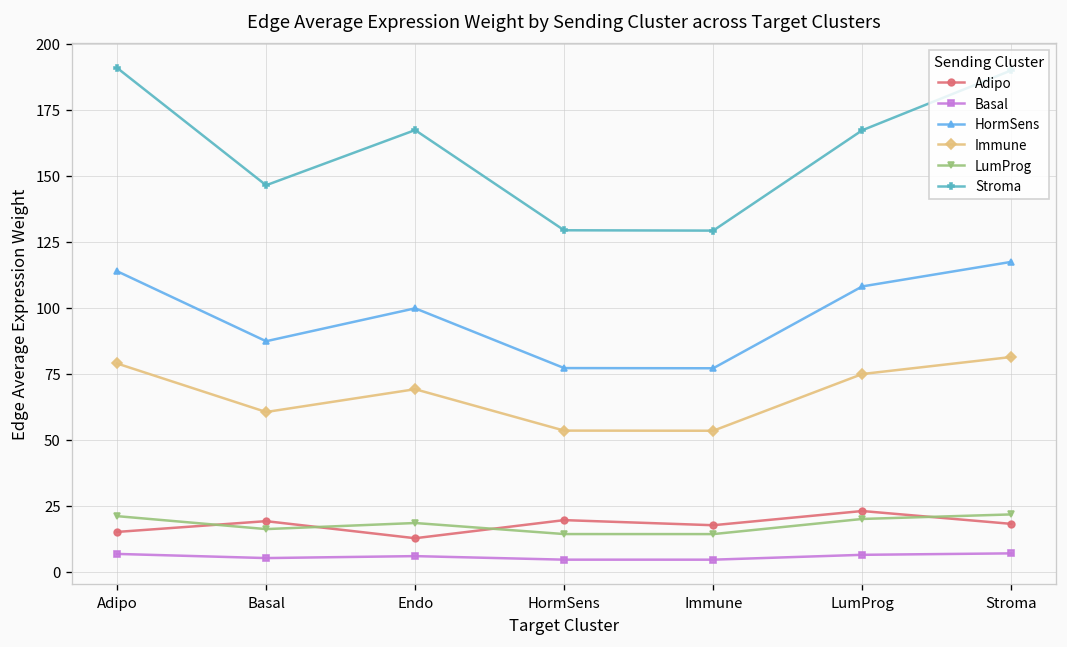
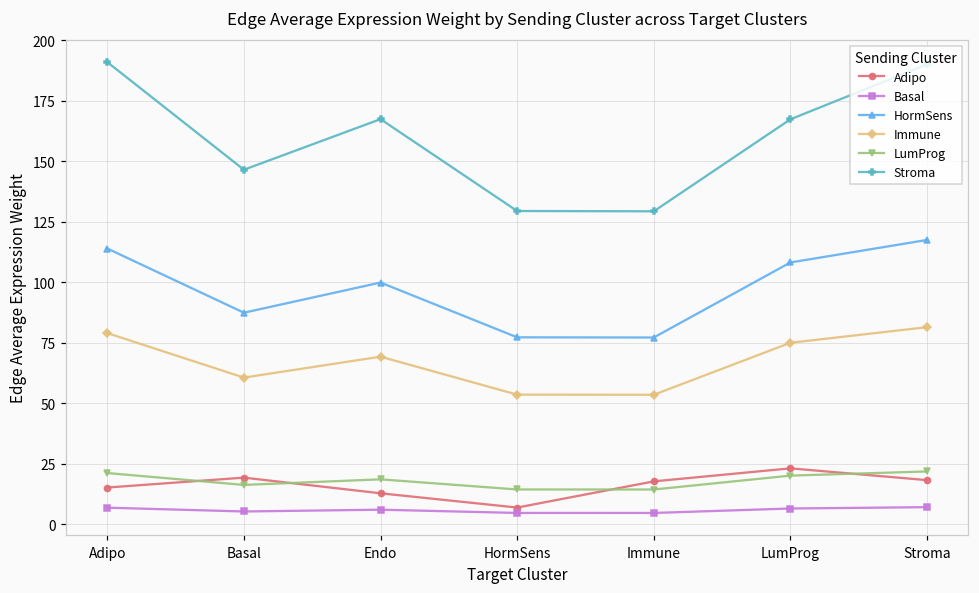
Adipo, HormSens: 20 -> 7
